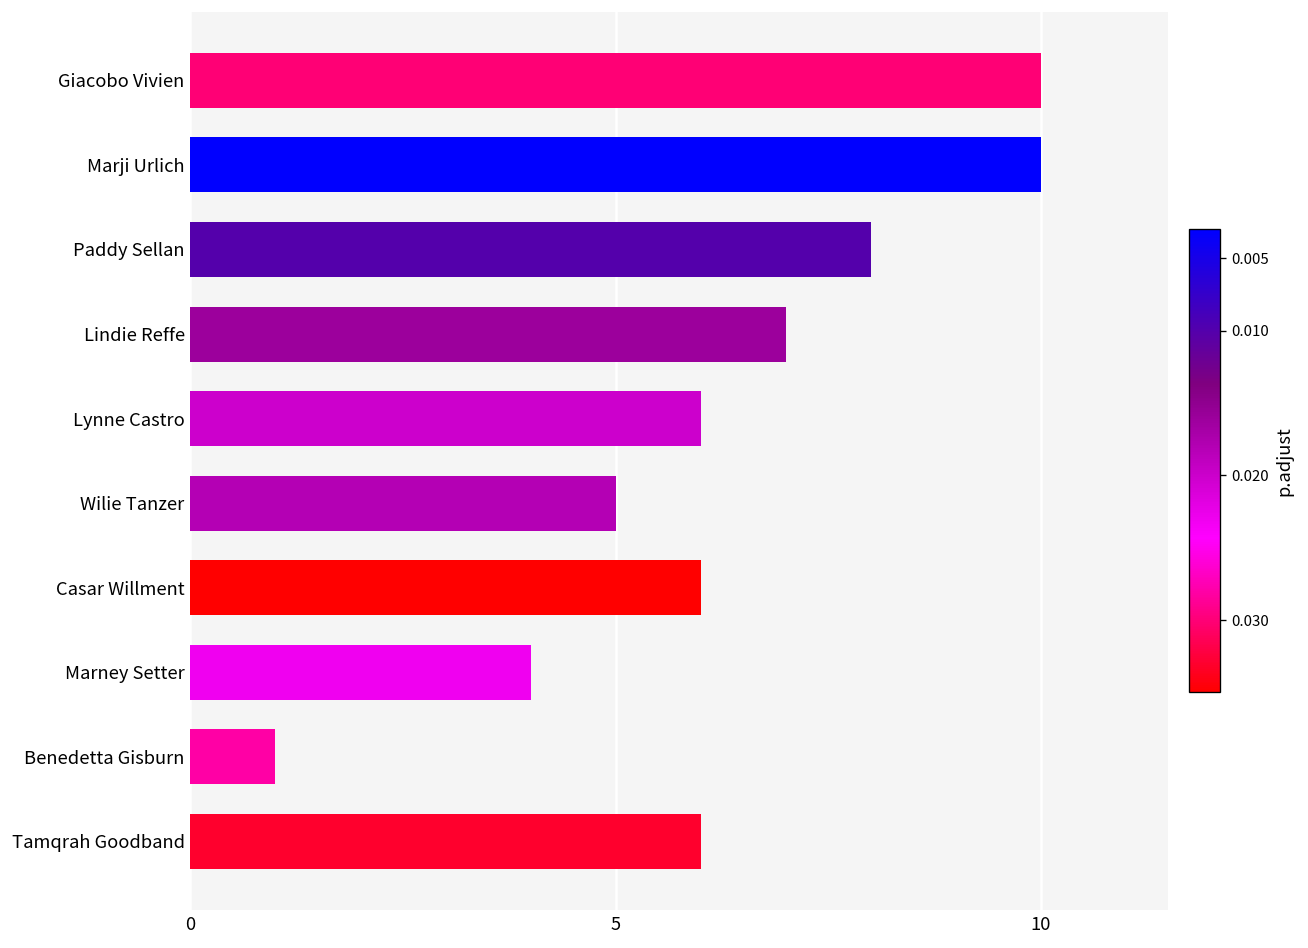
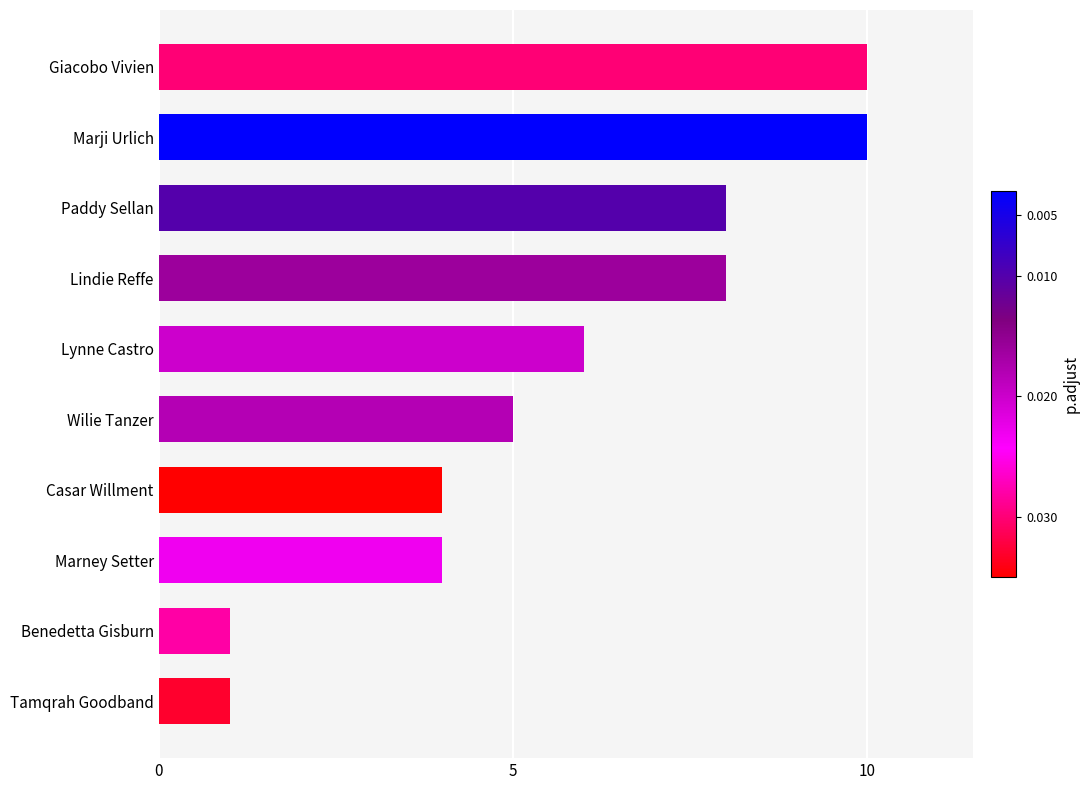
Lindie Reffe: 7 -> 8
Casar Willment: 6 -> 4
Tamqrah Goodband: 6 -> 1
